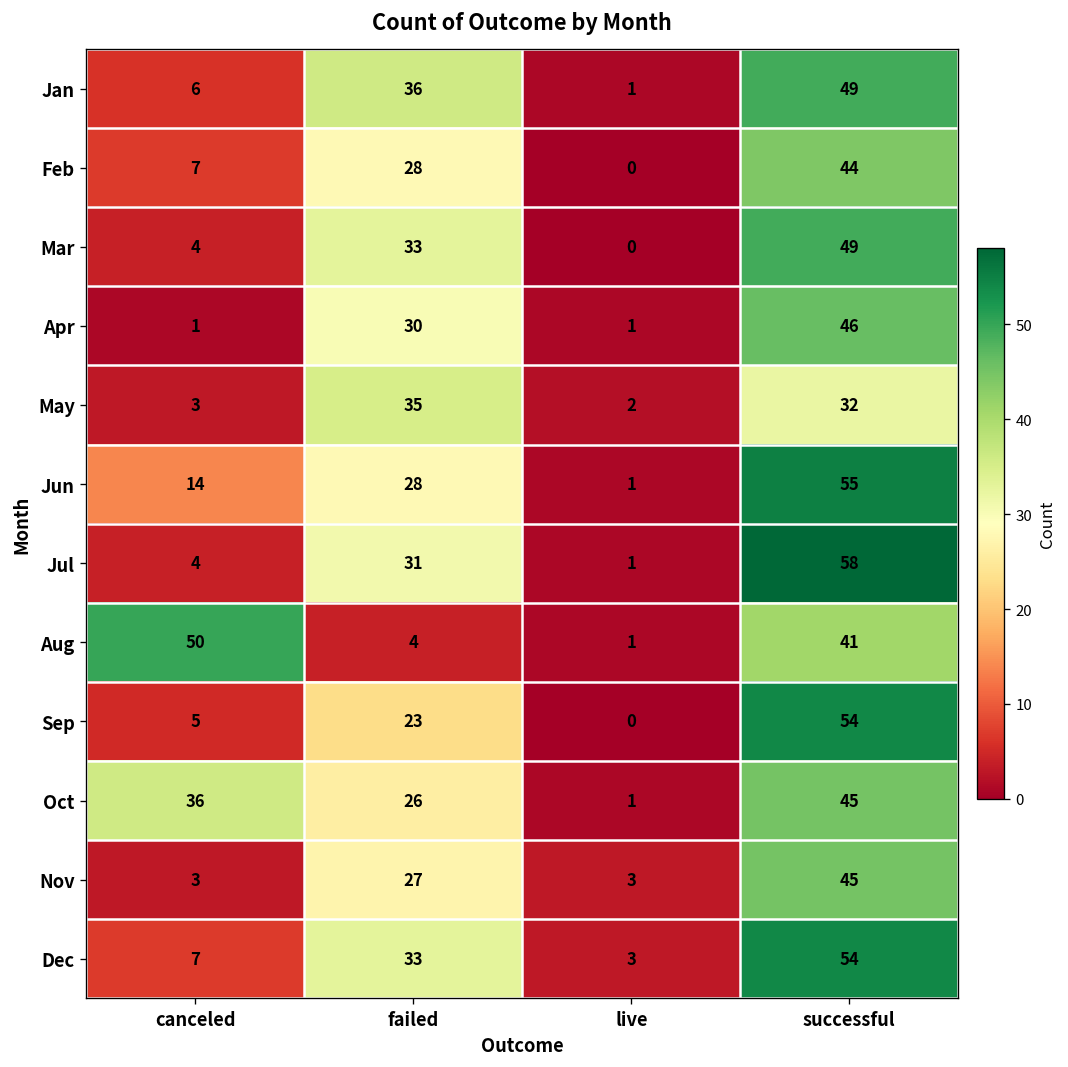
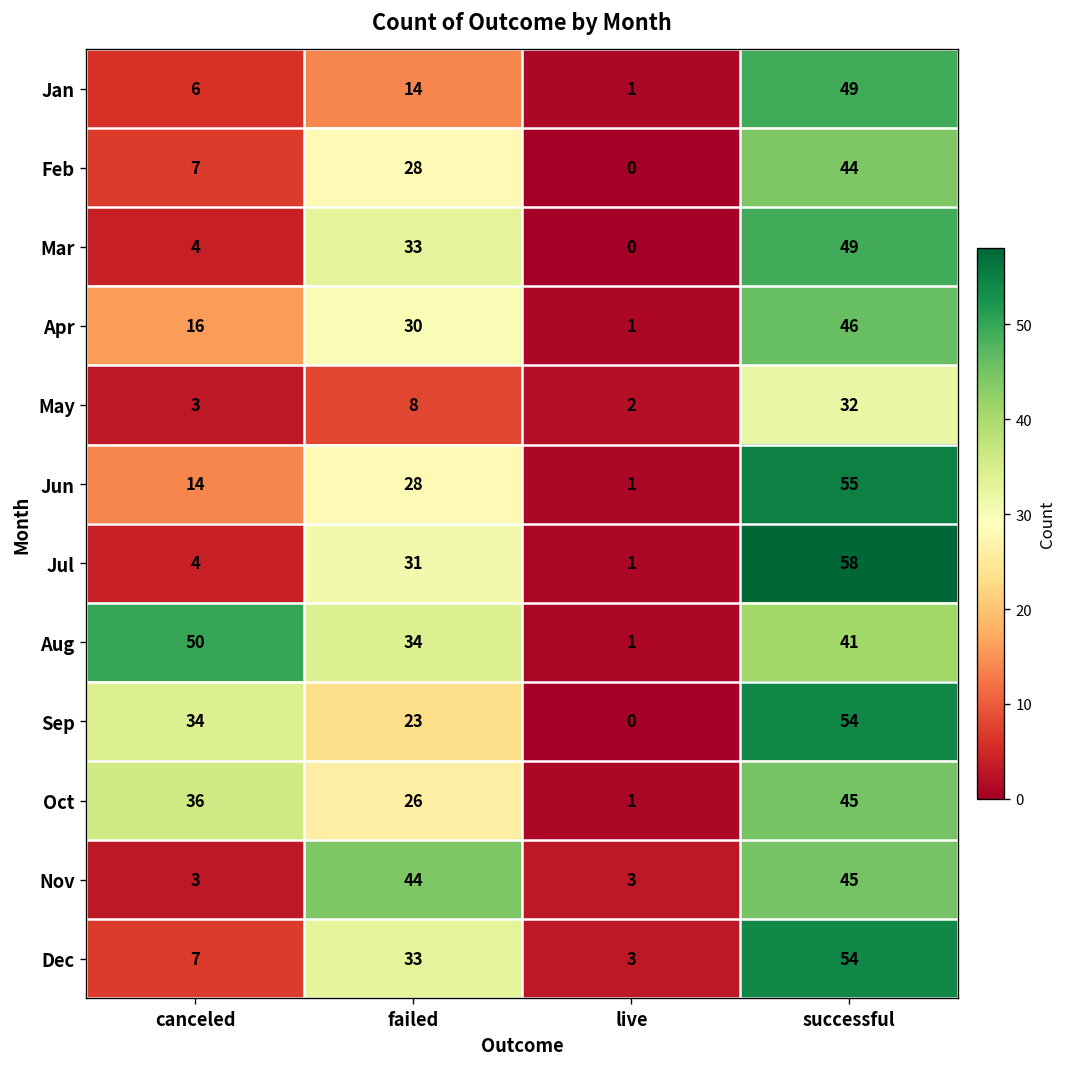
Jan, failed: 36 -> 14
Apr, canceled: 1 -> 16
May, failed: 35 -> 8
Aug, failed: 4 -> 34
Sep, canceled: 5 -> 34
Nov, failed: 27 -> 44
